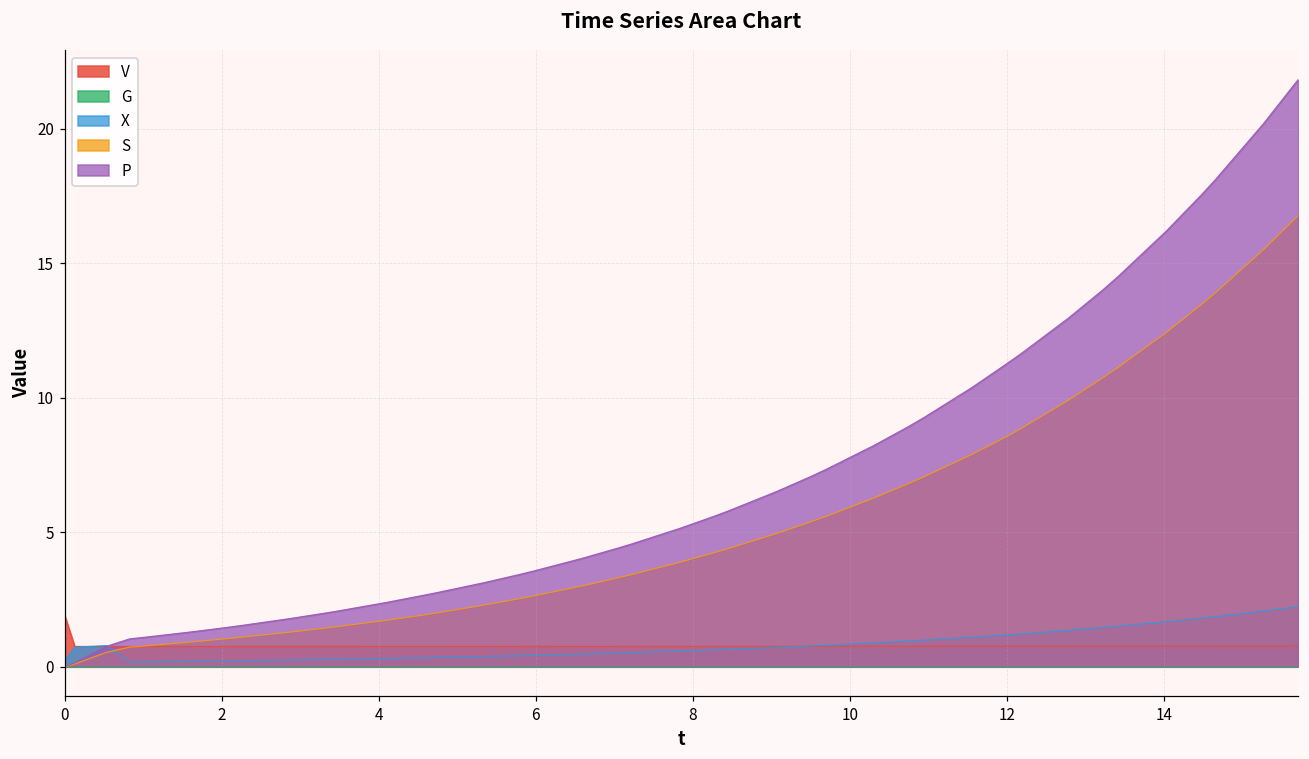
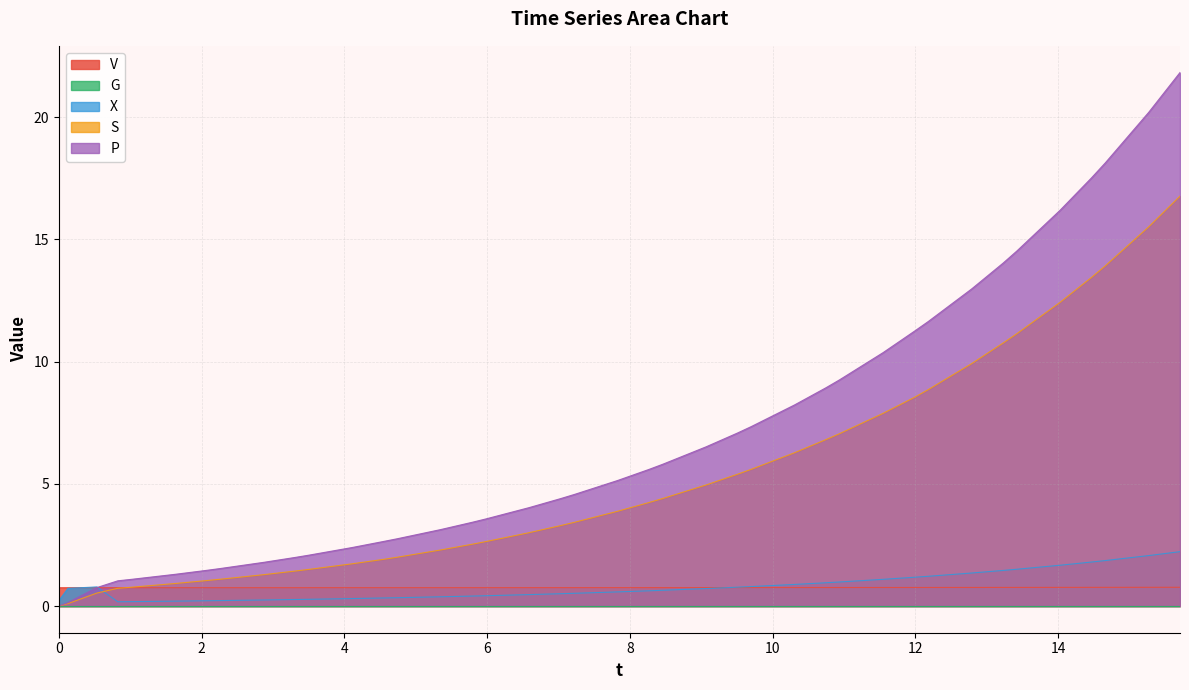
V, 0: 1.9 -> 0.8
